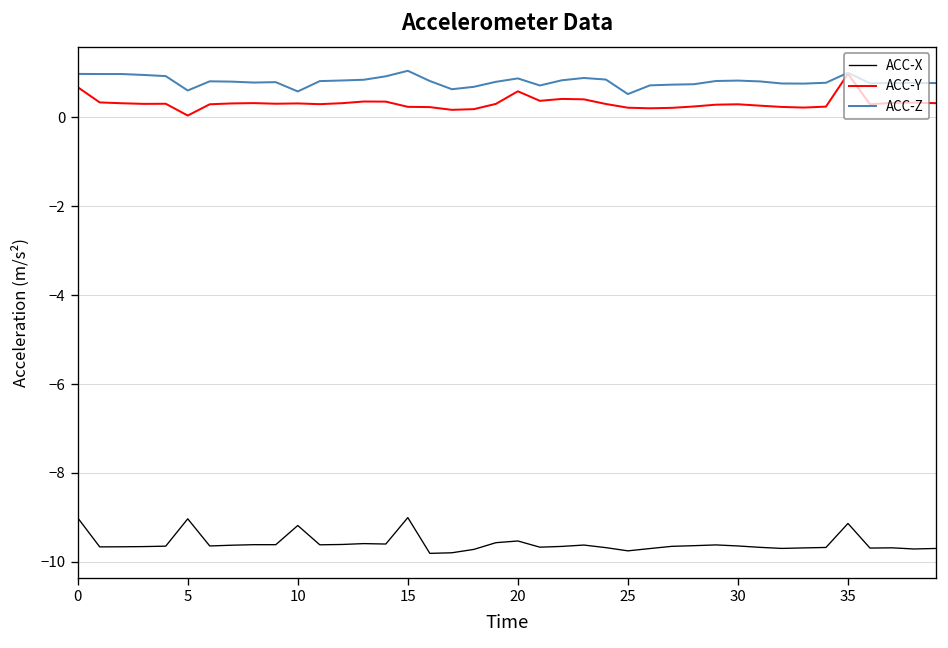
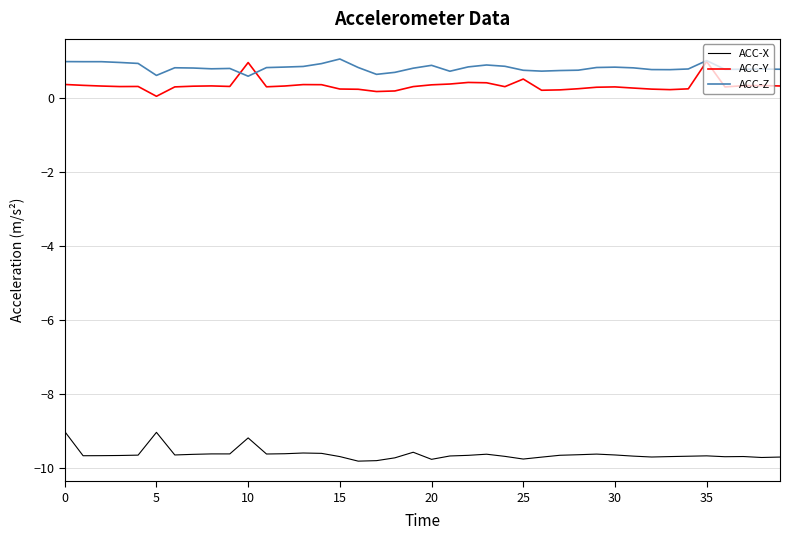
ACC-Y, 0: 0.7 -> 0.4
ACC-Y, 10: 0.3 -> 0.9
ACC-X, 15: -9.0 -> -9.7
ACC-X, 20: -9.5 -> -9.8
ACC-Y, 20: 0.6 -> 0.3
ACC-Y, 25: 0.2 -> 0.5
ACC-Z, 25: 0.5 -> 0.7
ACC-X, 35: -9.1 -> -9.7
